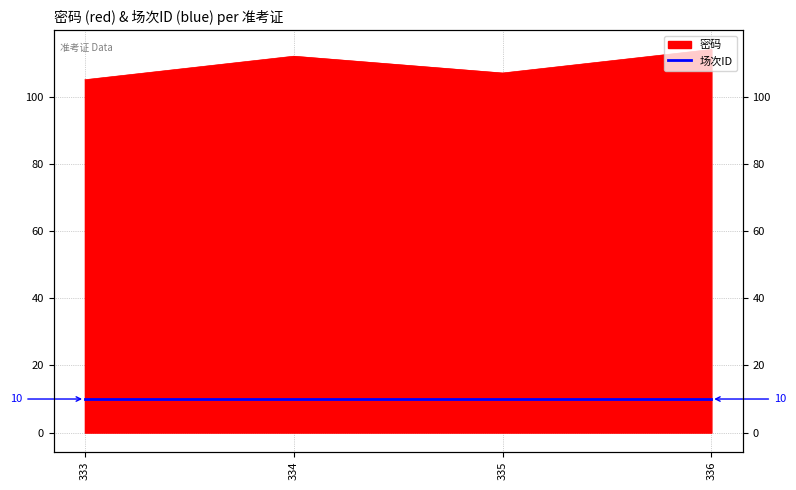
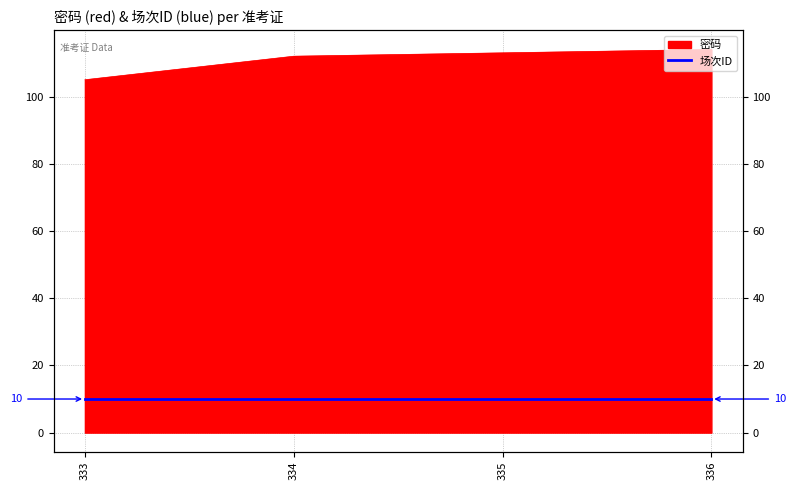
密码, 335: 107 -> 113
